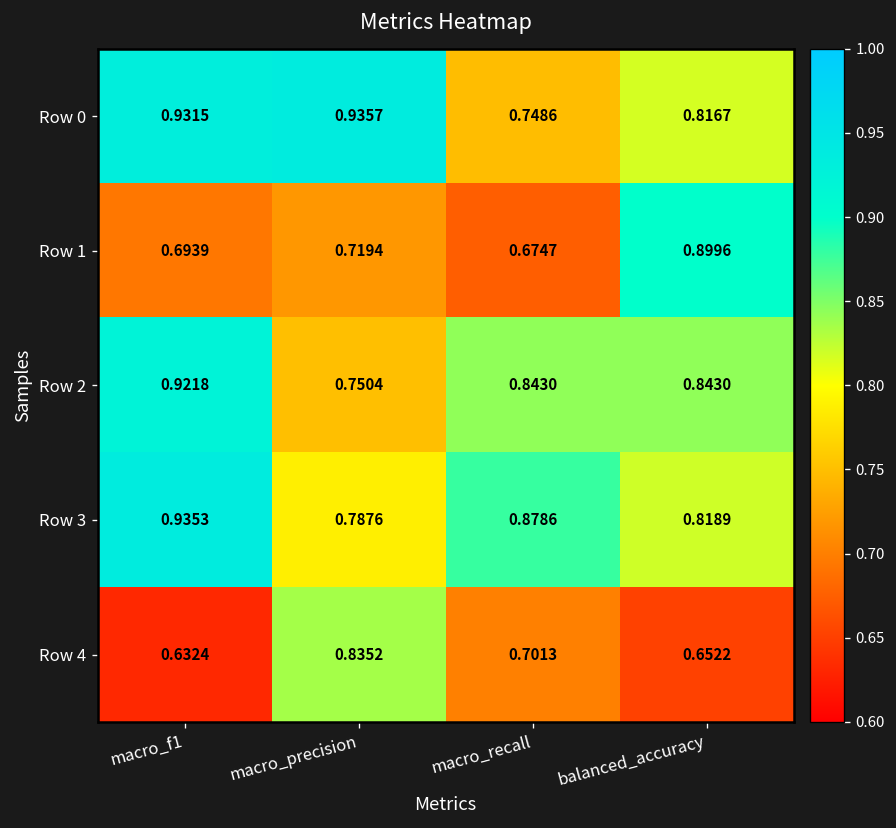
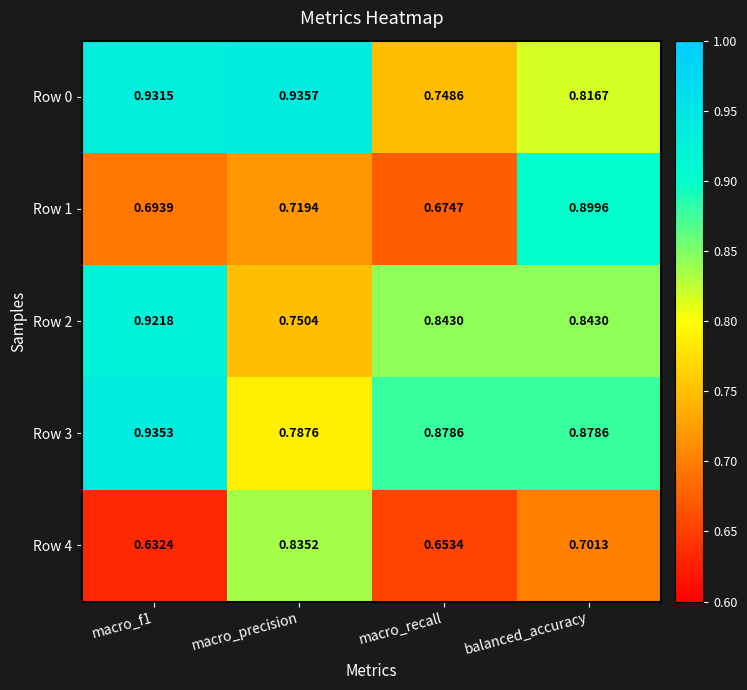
Row 3, balanced_accuracy: 0.8189 -> 0.8786
Row 4, macro_recall: 0.7013 -> 0.6534
Row 4, balanced_accuracy: 0.6522 -> 0.7013
